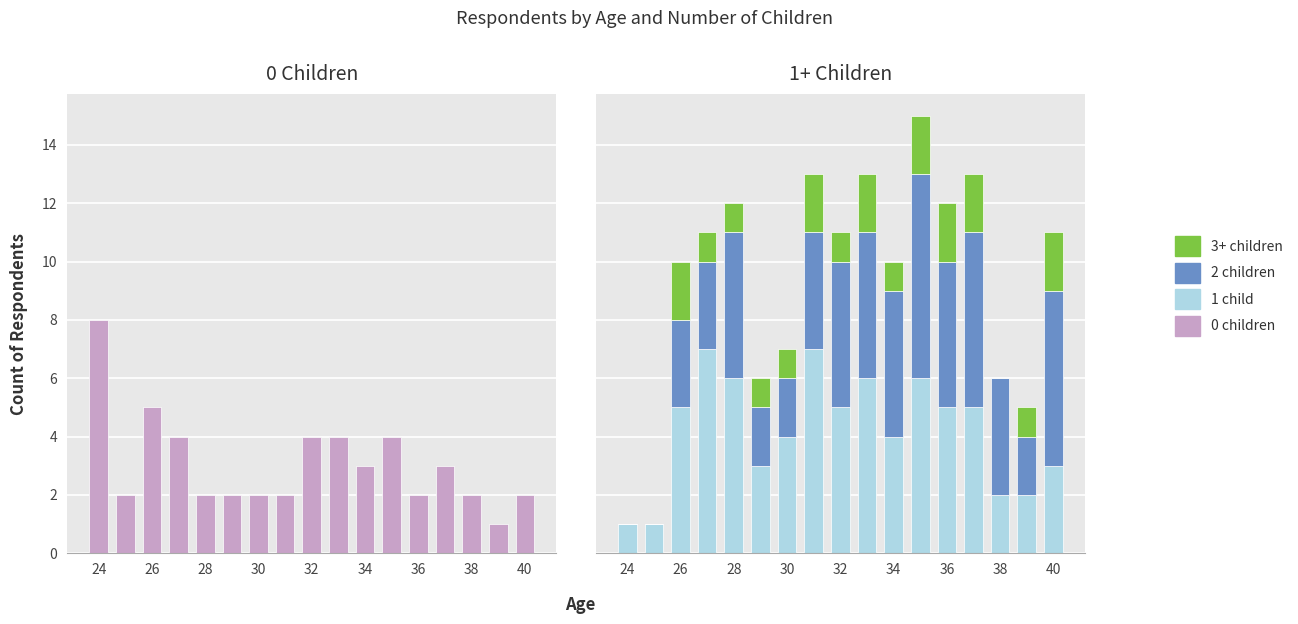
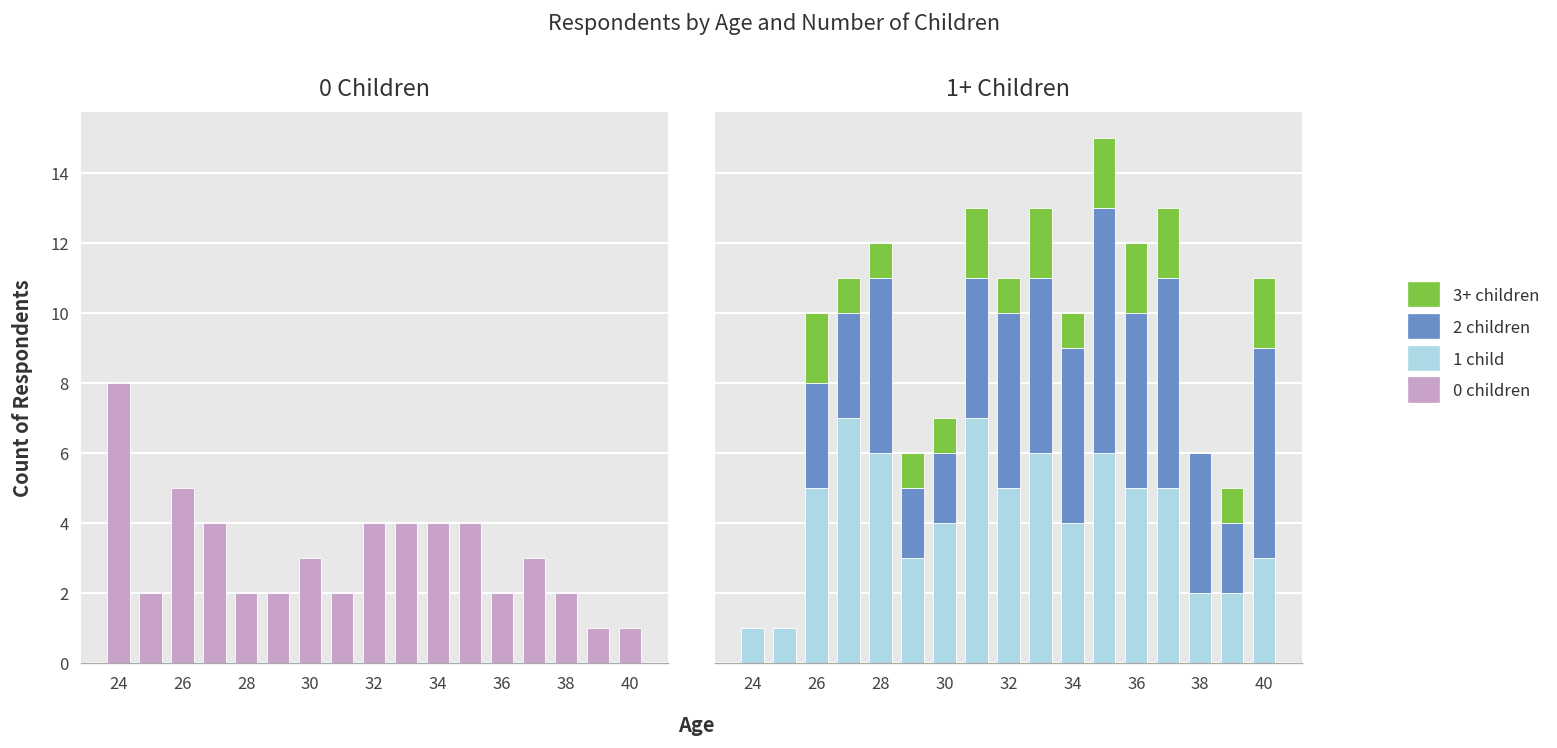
0 Children, 30: 2 -> 3
0 Children, 34: 3 -> 4
0 Children, 40: 2 -> 1
